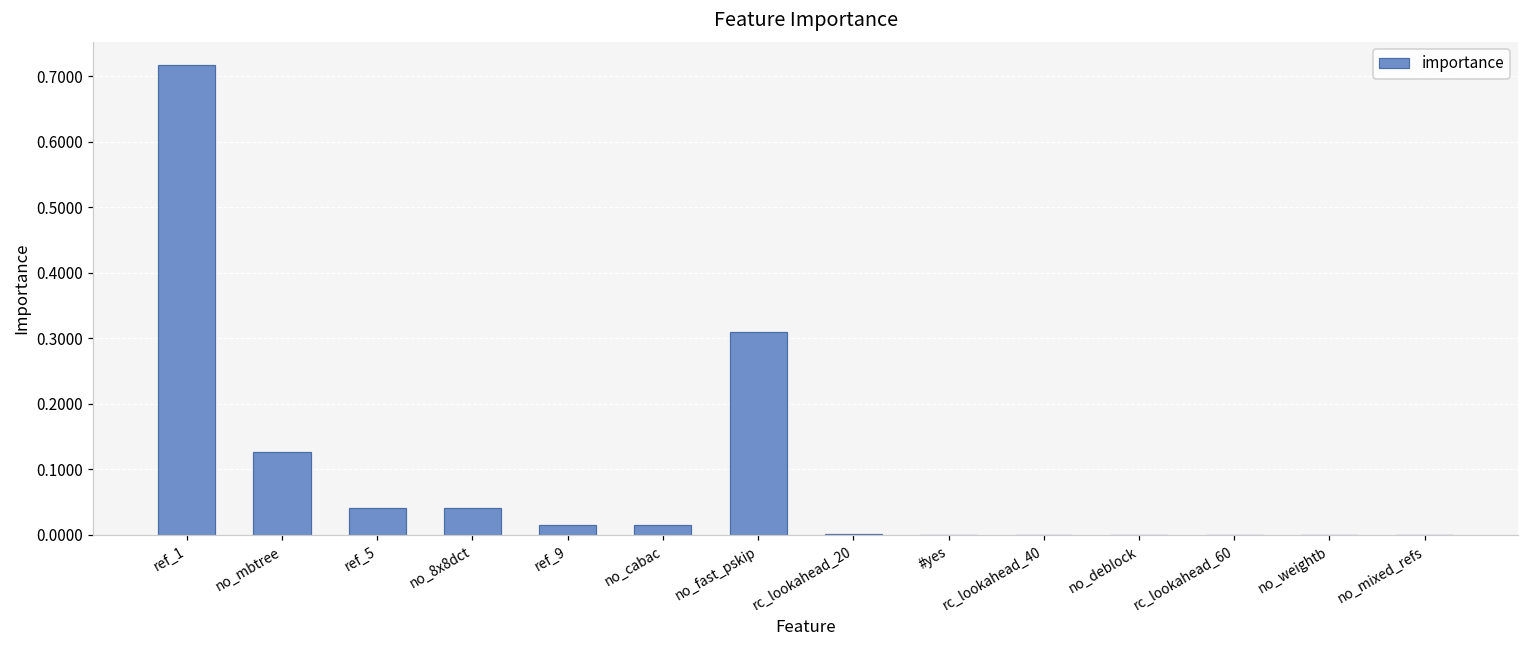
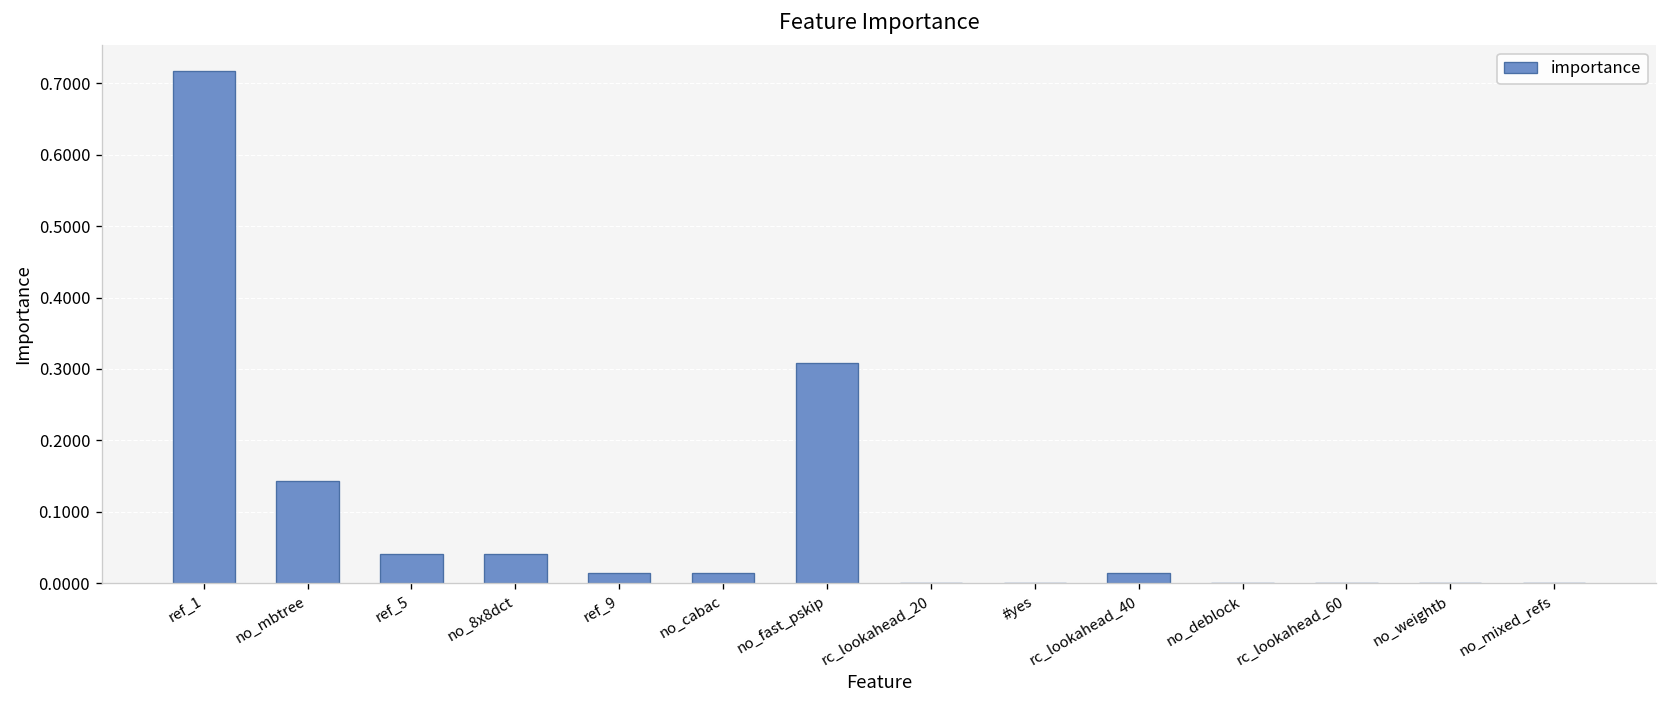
no_mbtree: 0.13 -> 0.14
rc_lookahead_40: 0.00 -> 0.01
